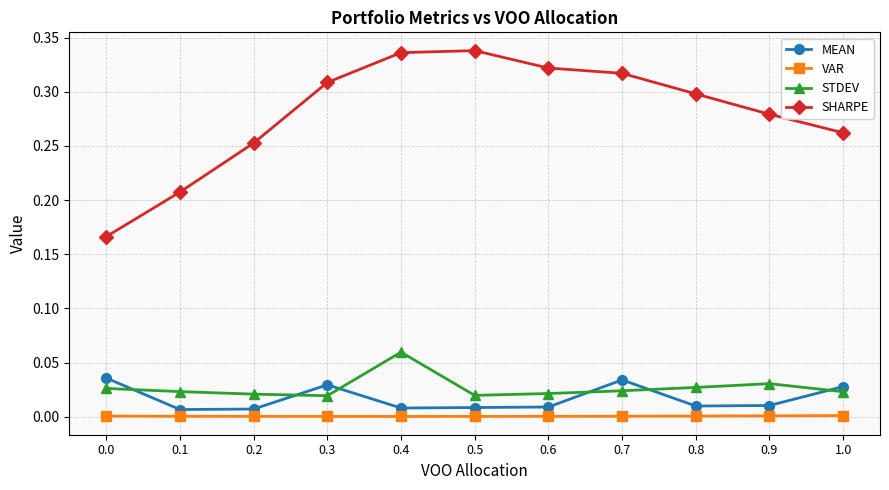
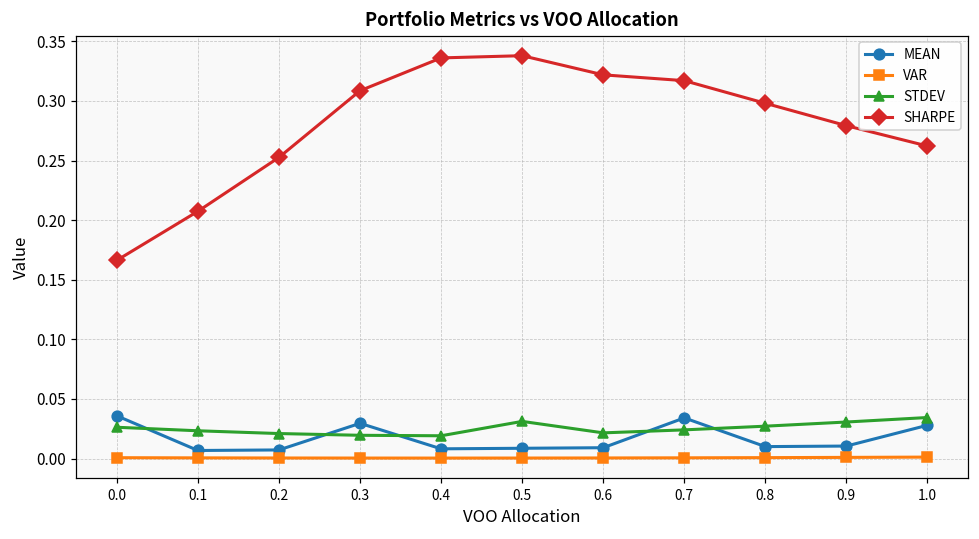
STDEV, 0.4: 0.060 -> 0.019
STDEV, 0.5: 0.020 -> 0.031
STDEV, 1.0: 0.023 -> 0.034
